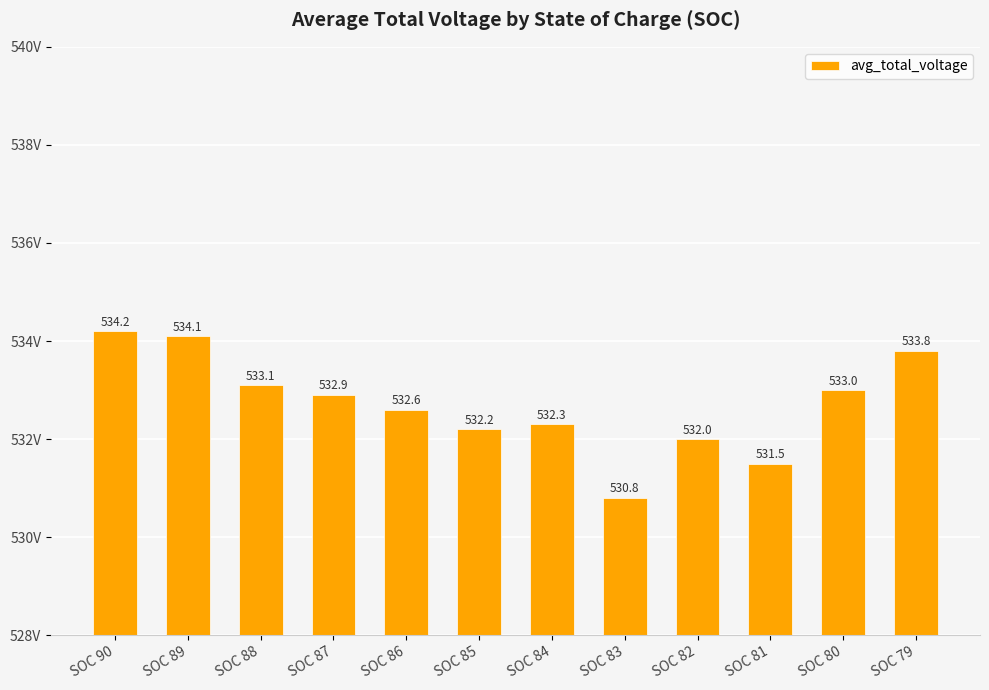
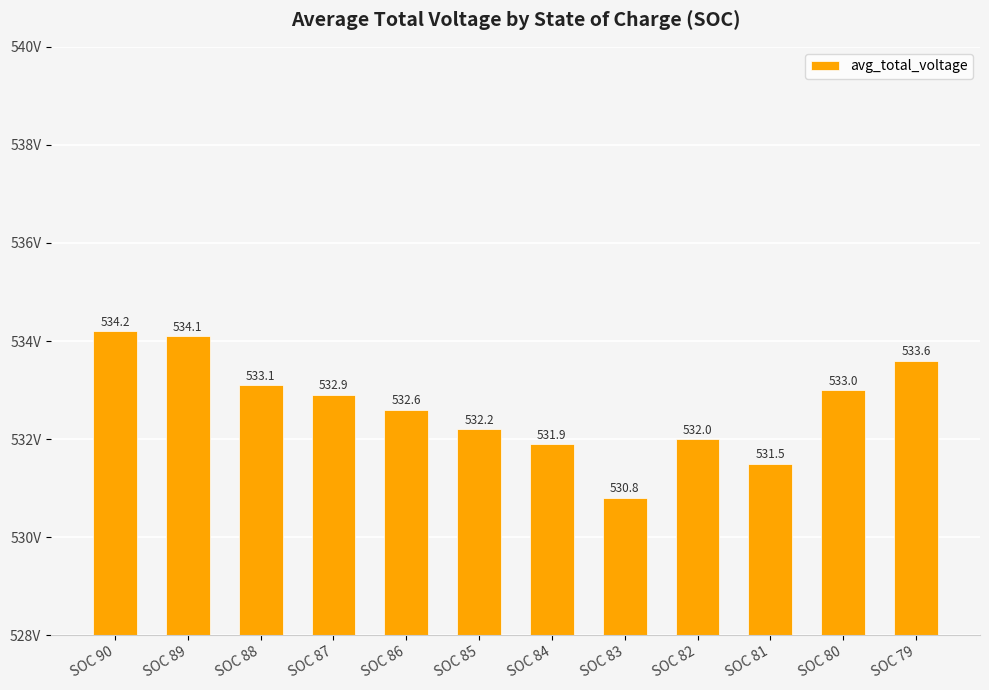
SOC 84: 532.3 -> 531.9
SOC 79: 533.8 -> 533.6
